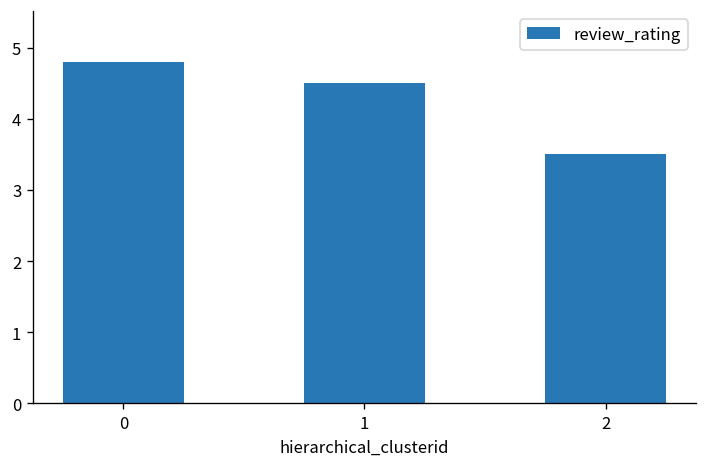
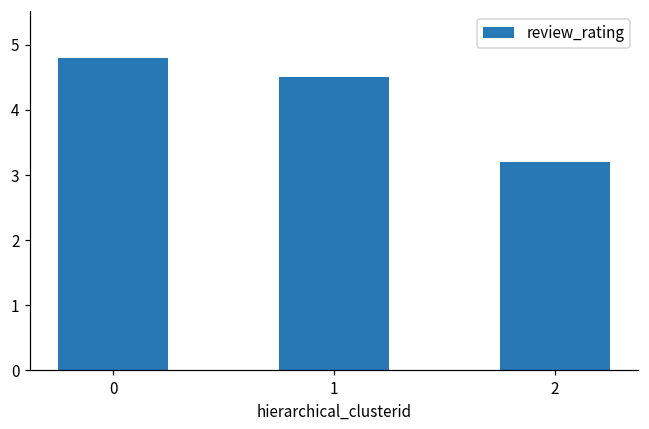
2: 3.5 -> 3.2
